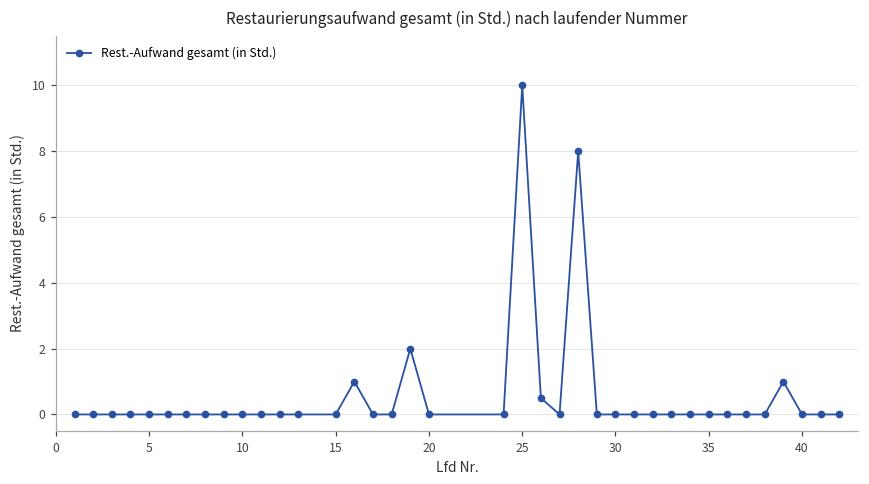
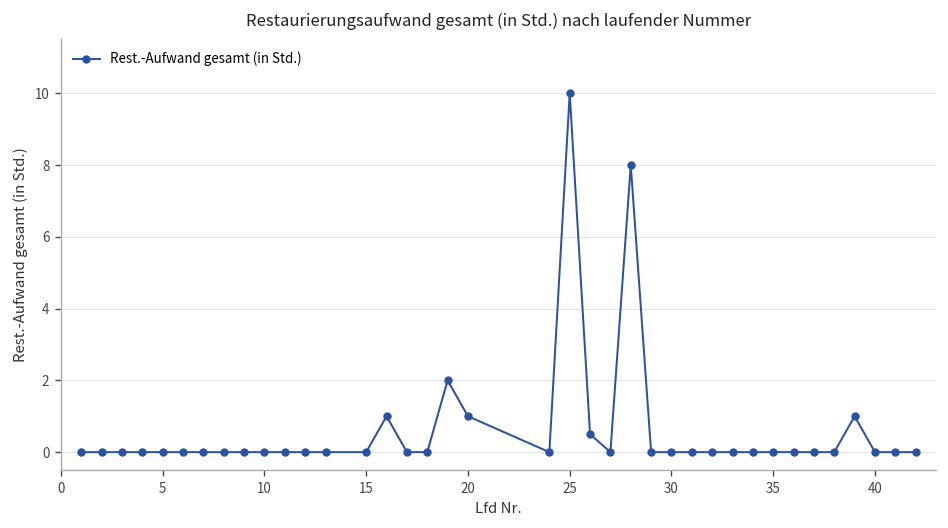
20: 0 -> 1
